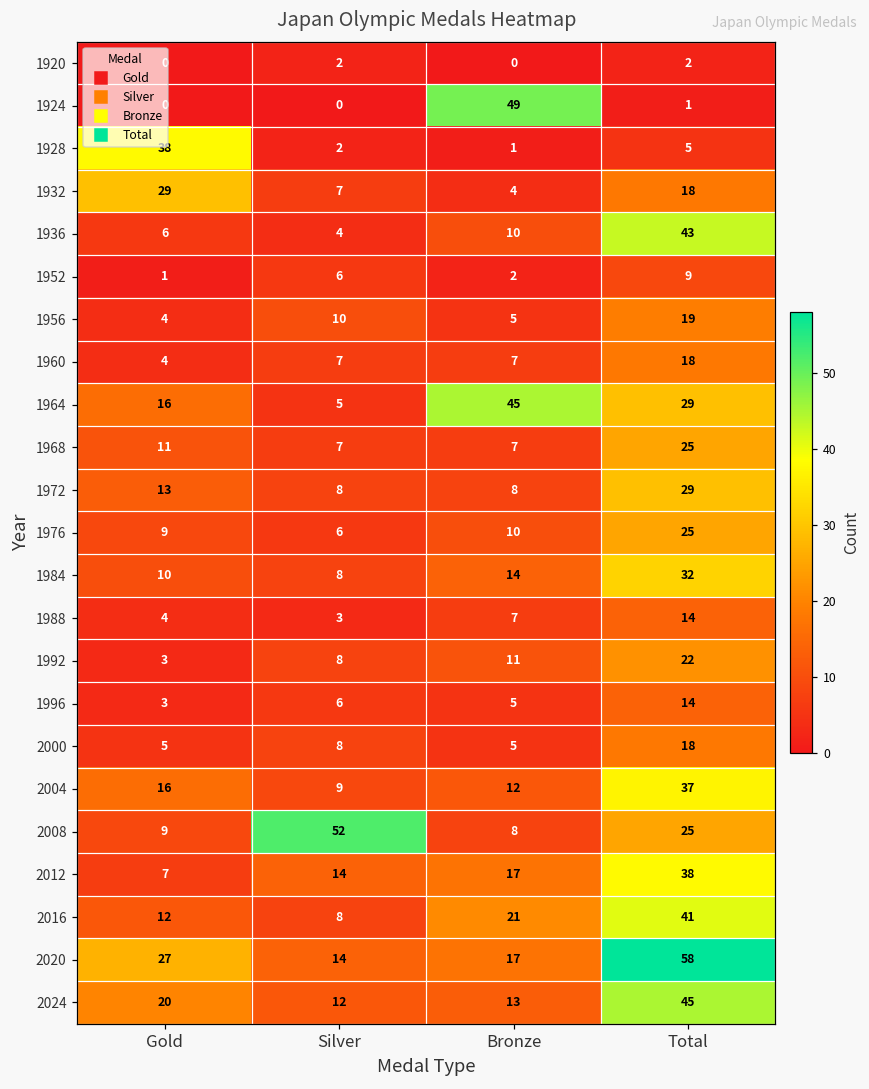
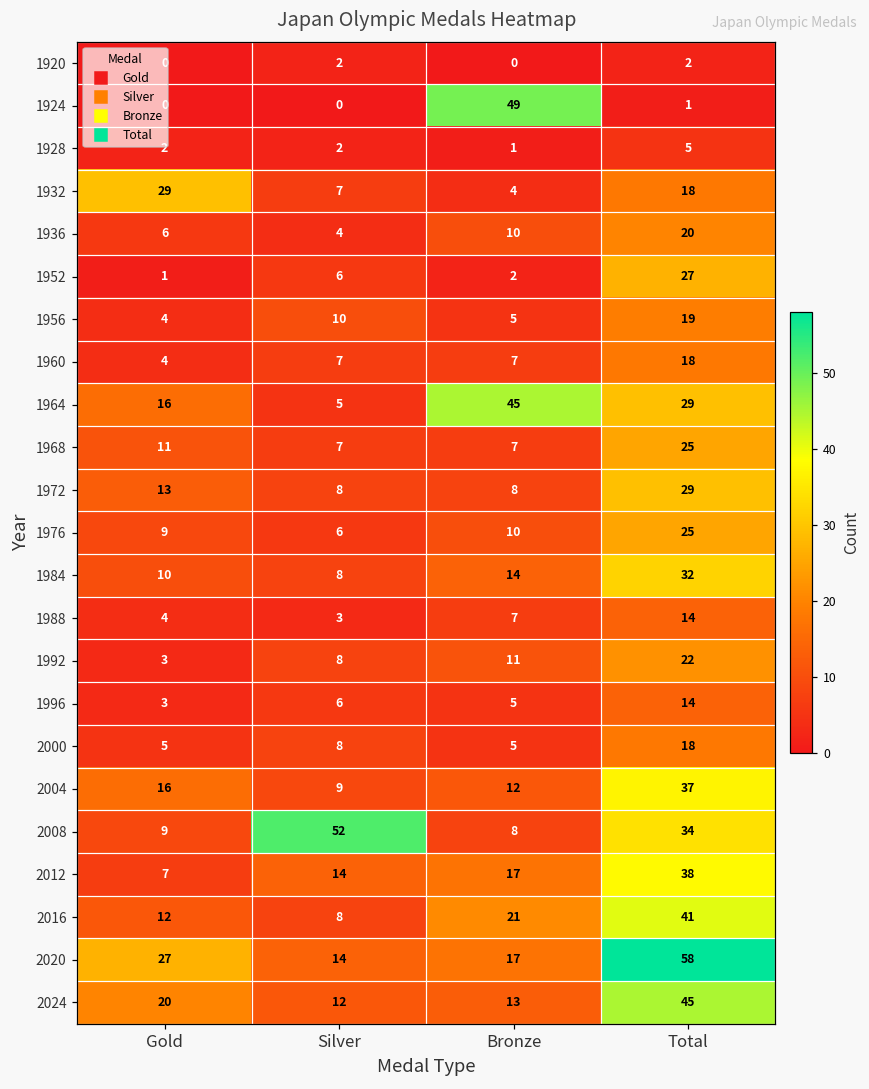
1928, Gold: 38 -> 2
1936, Total: 43 -> 20
1952, Total: 9 -> 27
2008, Total: 25 -> 34
